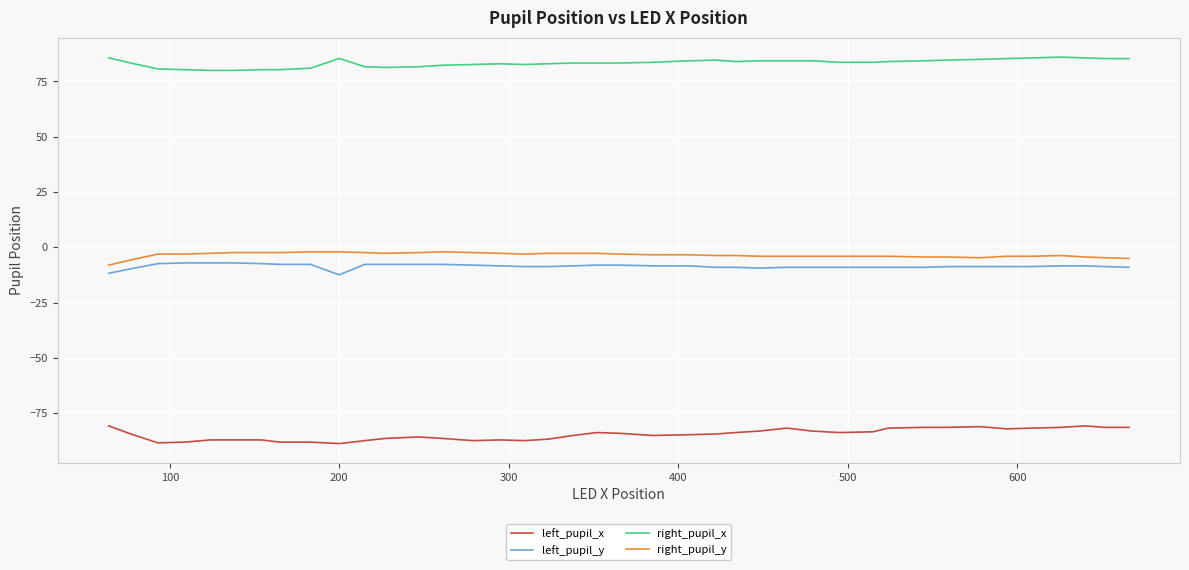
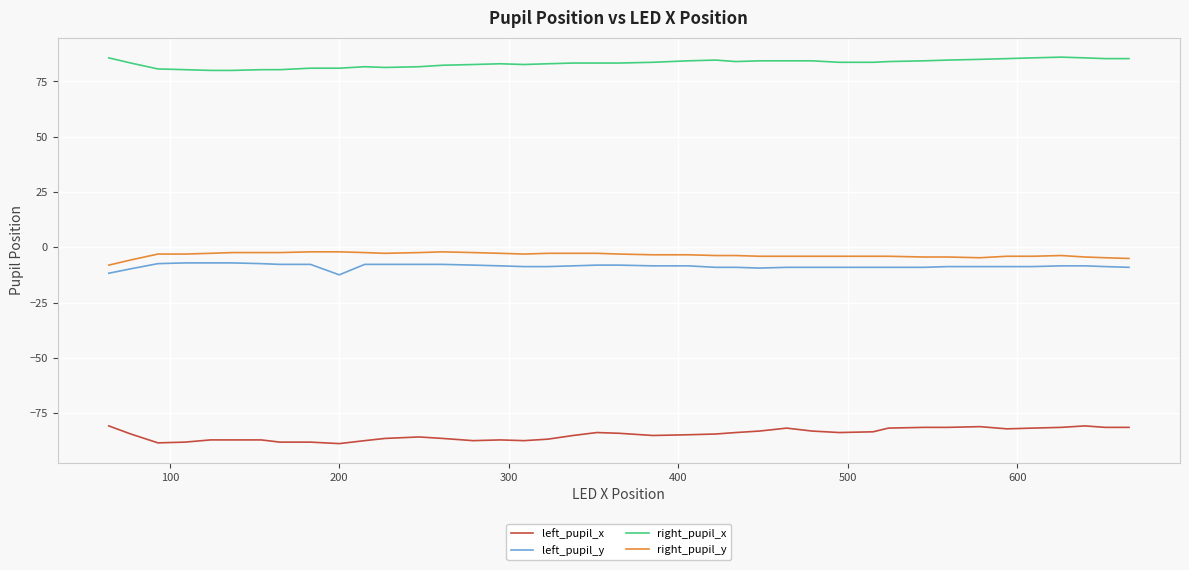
right_pupil_x, 200: 85 -> 81
